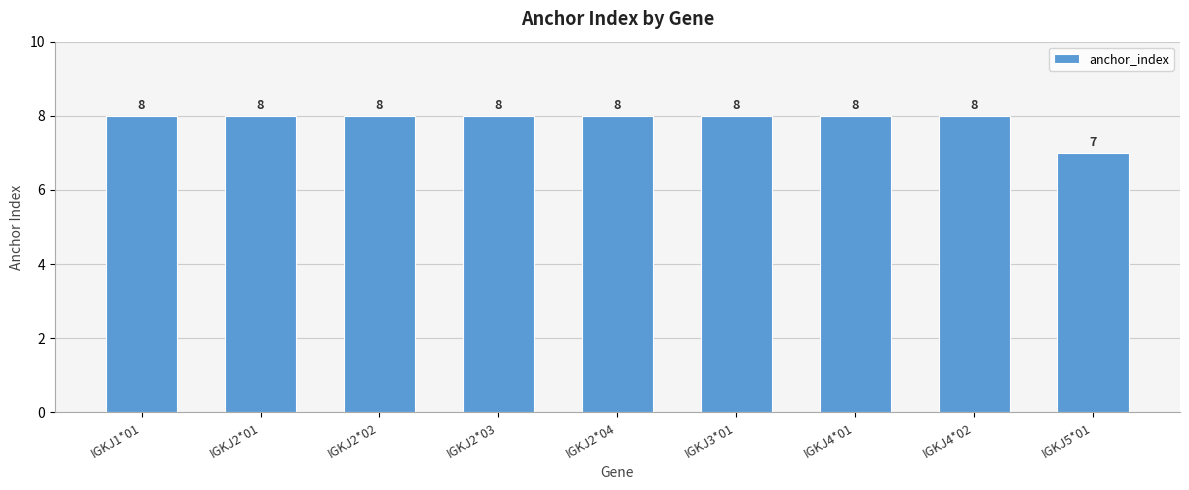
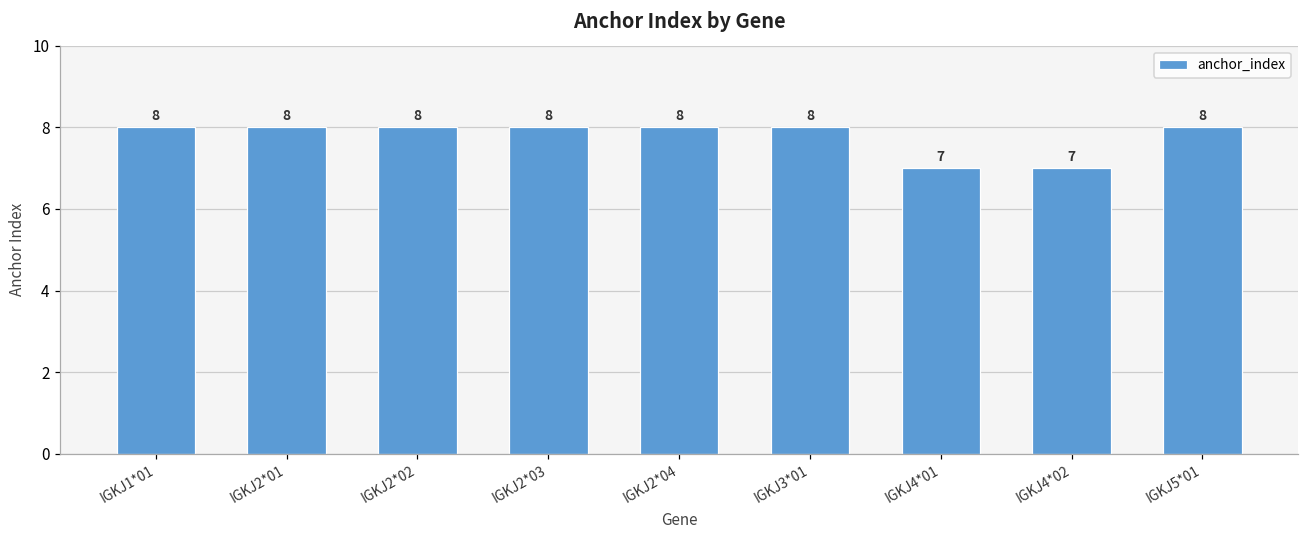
IGKJ4*01: 8 -> 7
IGKJ4*02: 8 -> 7
IGKJ5*01: 7 -> 8
